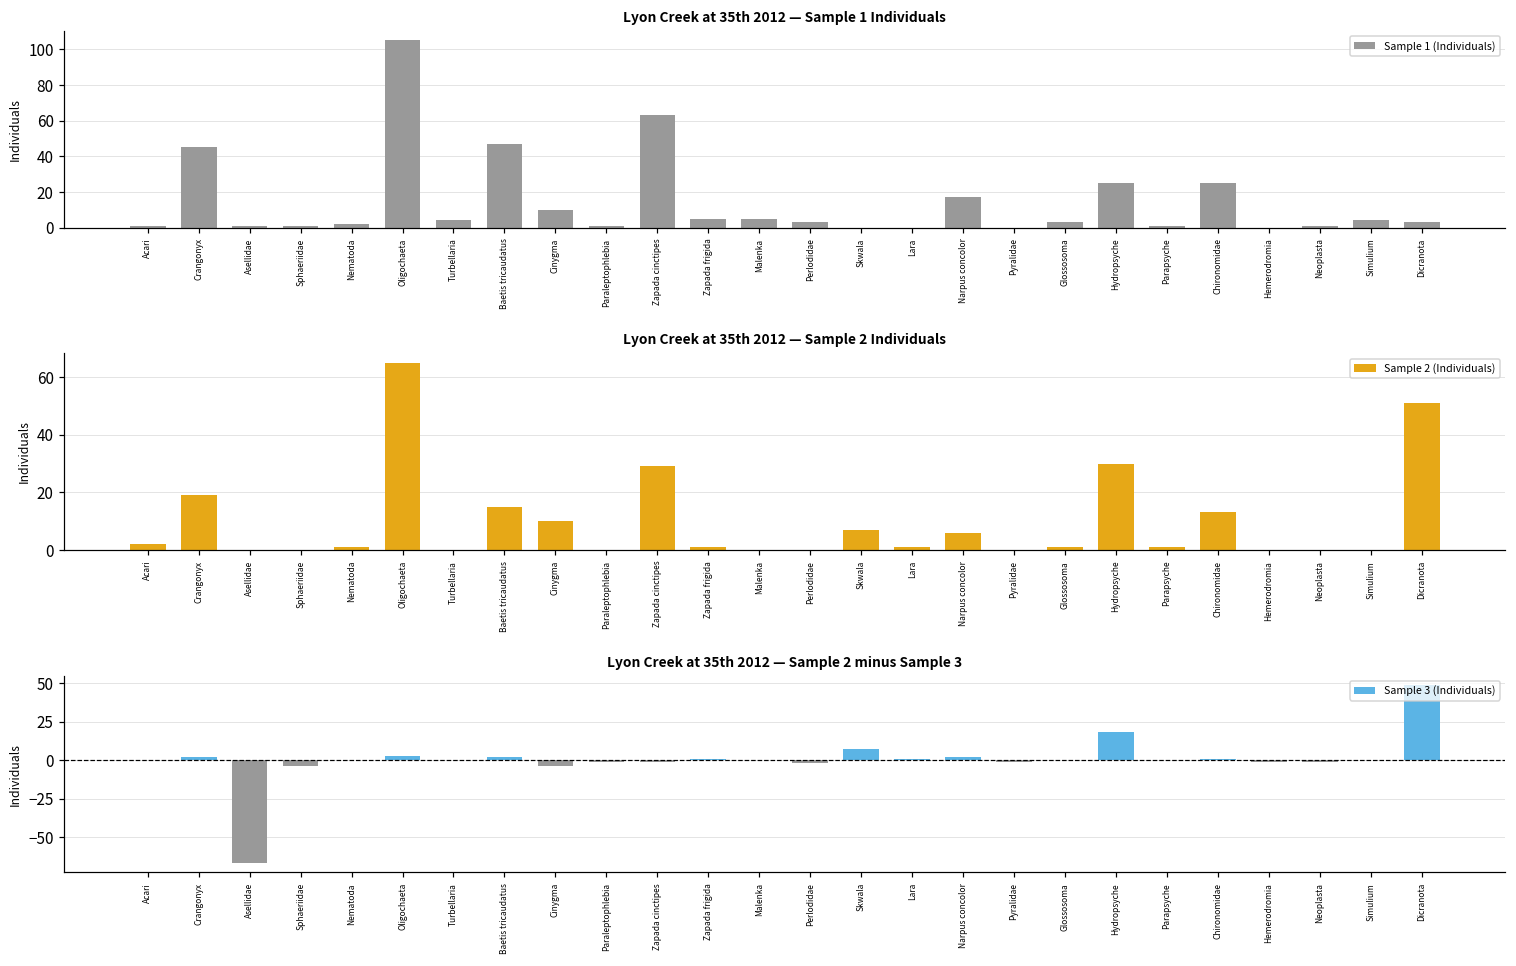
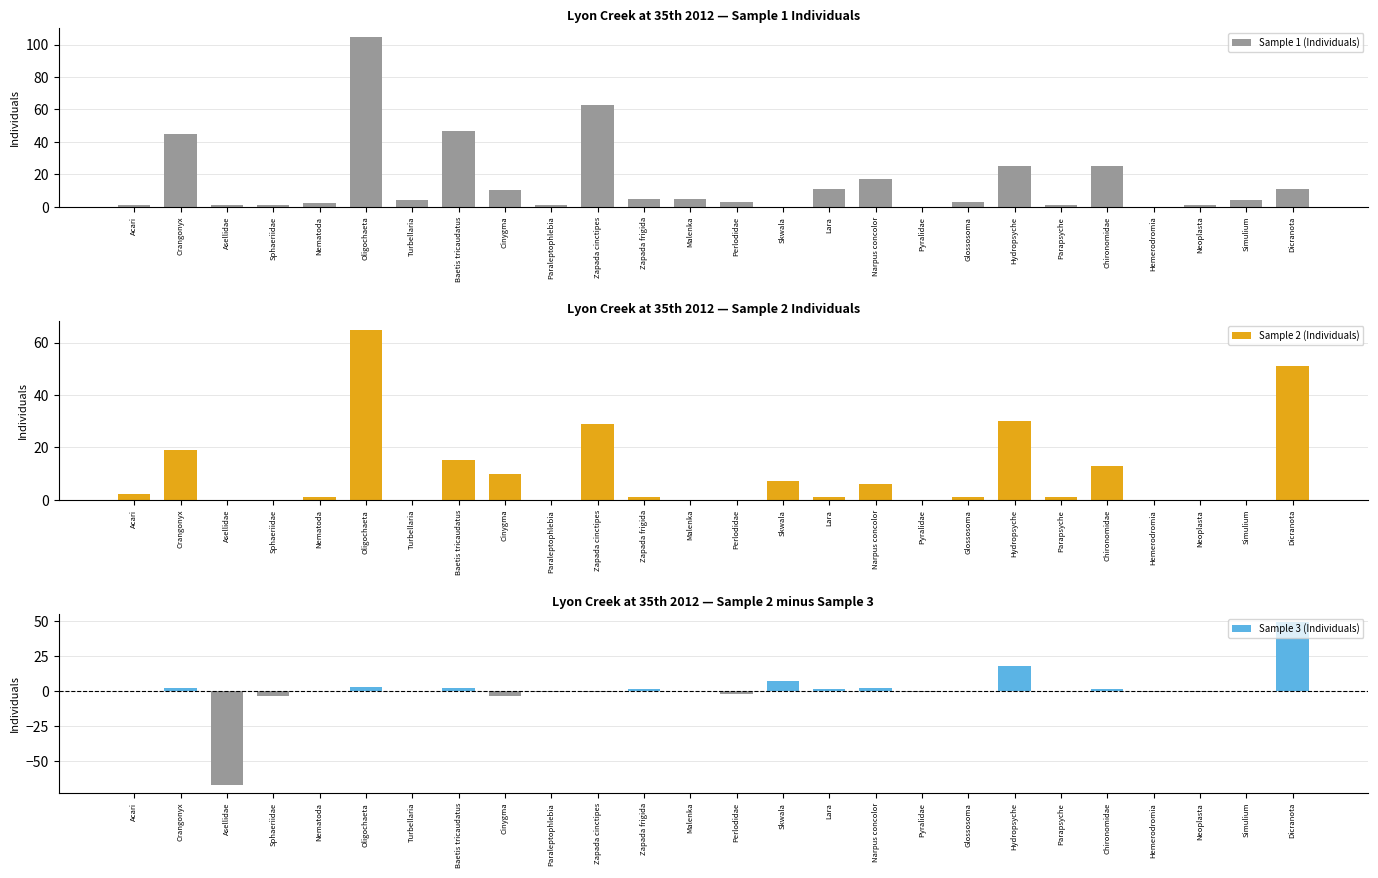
Lyon Creek at 35th 2012 — Sample 1 Individuals, Lara: 0 -> 11
Lyon Creek at 35th 2012 — Sample 1 Individuals, Dicranota: 3 -> 11
